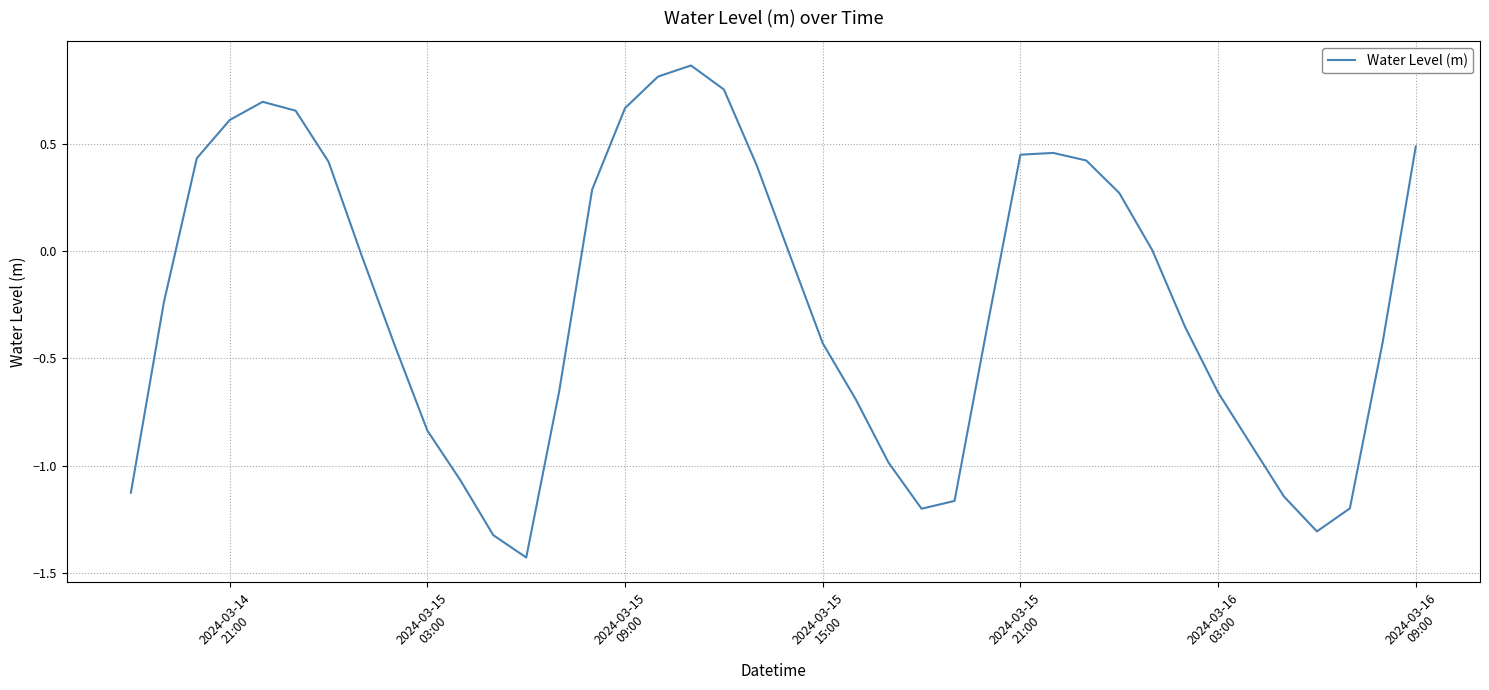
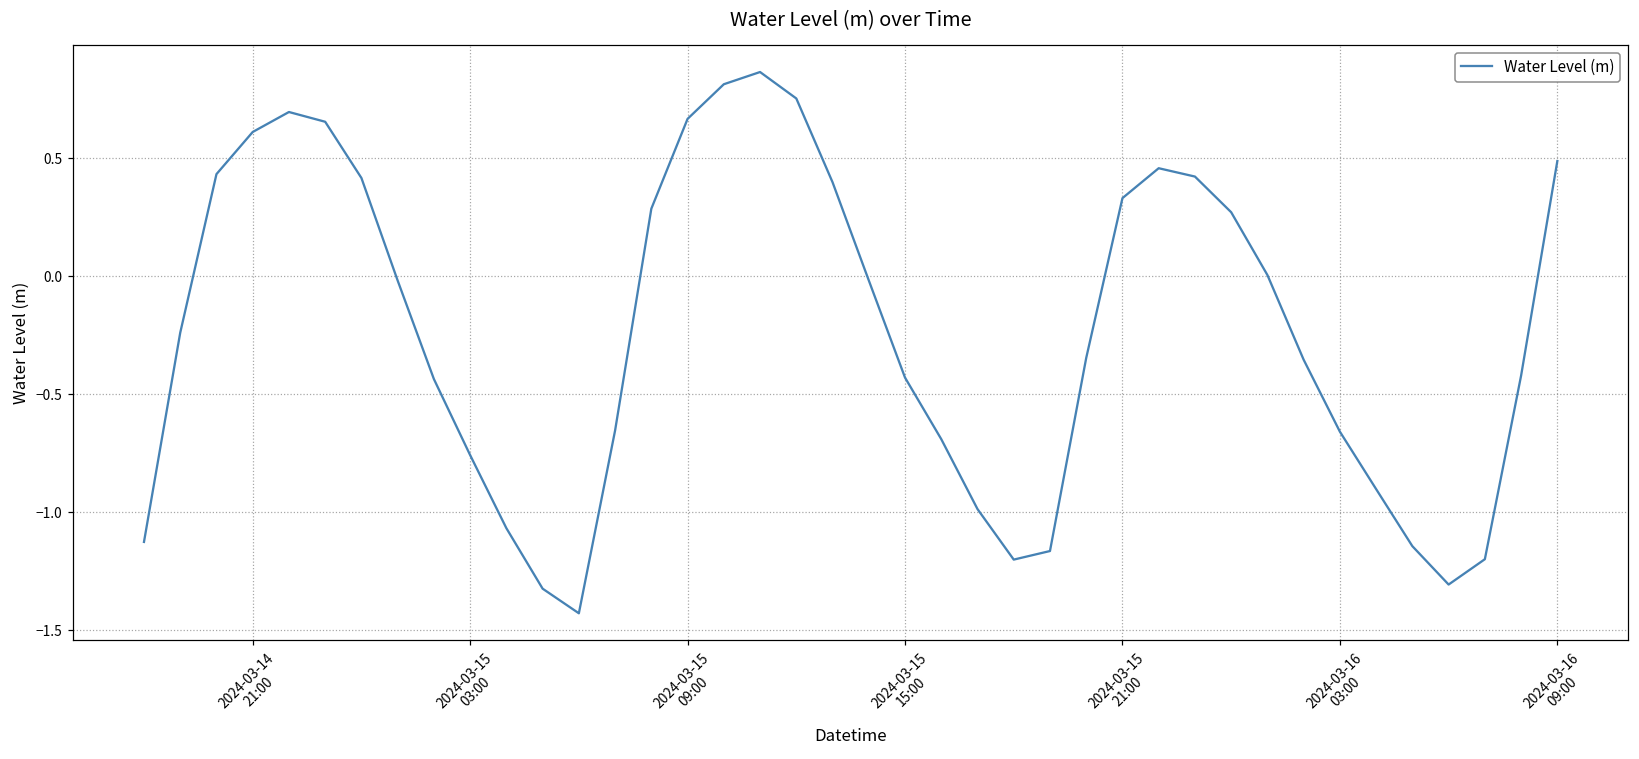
2024-03-15 03:00: -0.84 -> -0.76
2024-03-15 21:00: 0.45 -> 0.33
